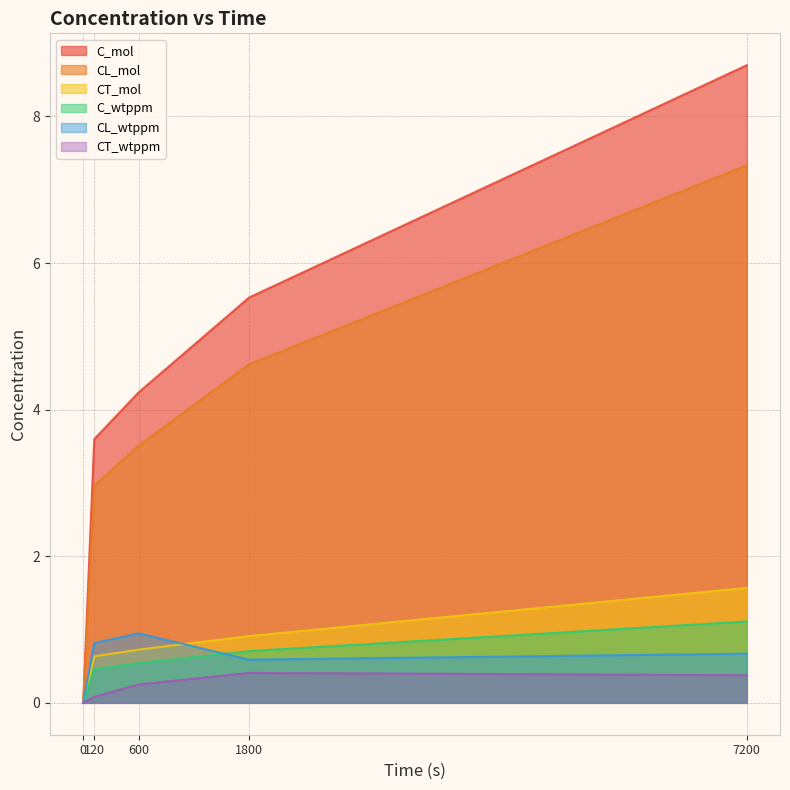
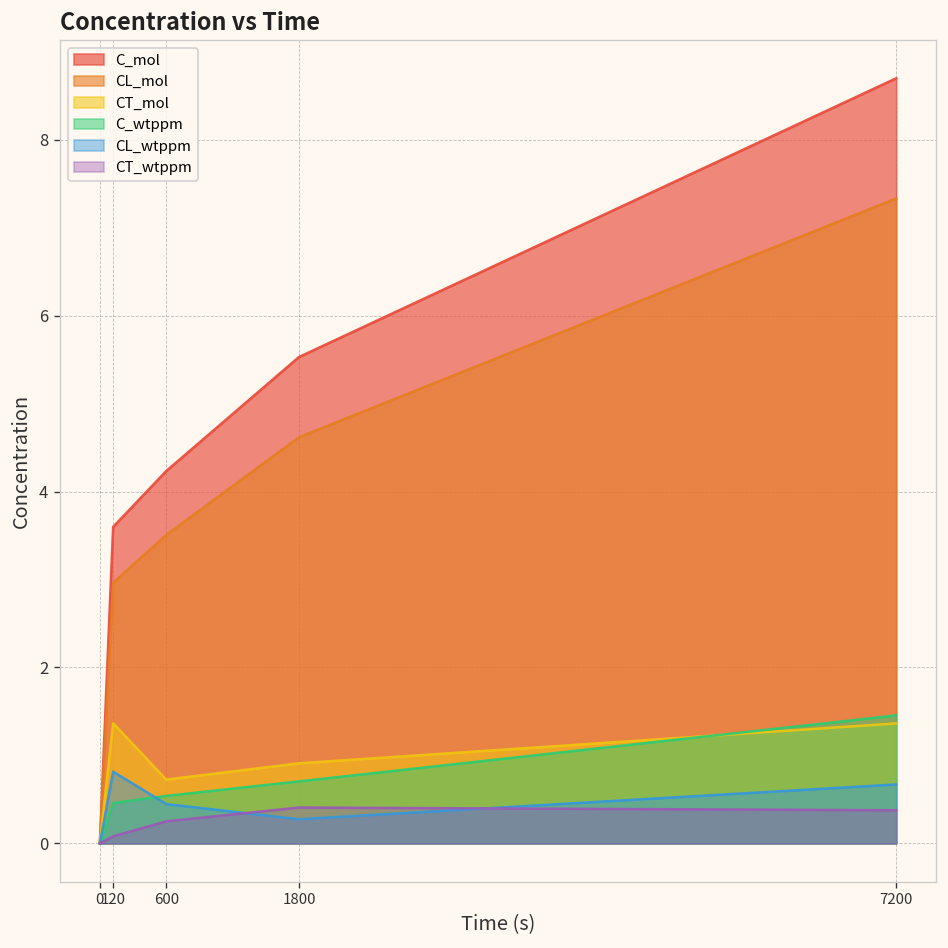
CT_mol, 120: 0.6 -> 1.4
CL_wtppm, 600: 0.9 -> 0.4
CL_wtppm, 1800: 0.6 -> 0.3
CT_mol, 7200: 1.6 -> 1.4
C_wtppm, 7200: 1.1 -> 1.5
